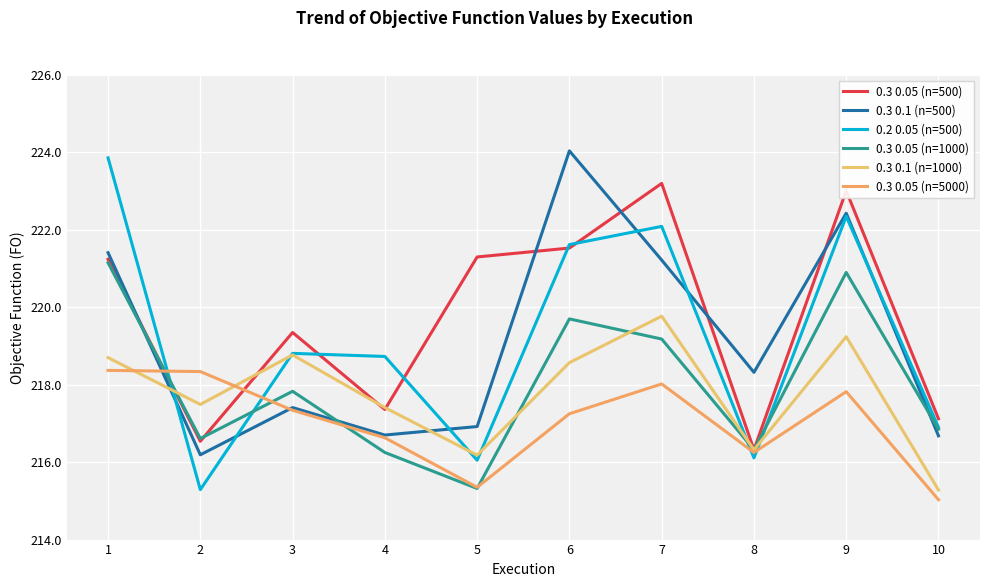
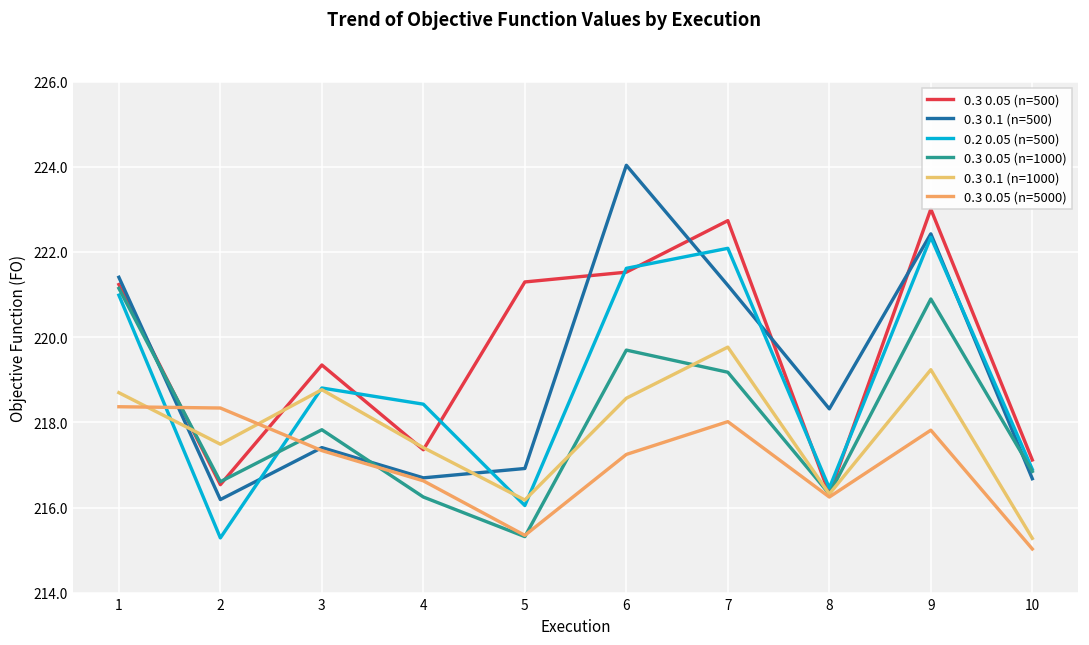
0.2 0.05 (n=500), 1: 223.9 -> 221.0
0.2 0.05 (n=500), 4: 218.7 -> 218.4
0.3 0.05 (n=500), 7: 223.2 -> 222.7
0.2 0.05 (n=500), 8: 216.1 -> 216.5
